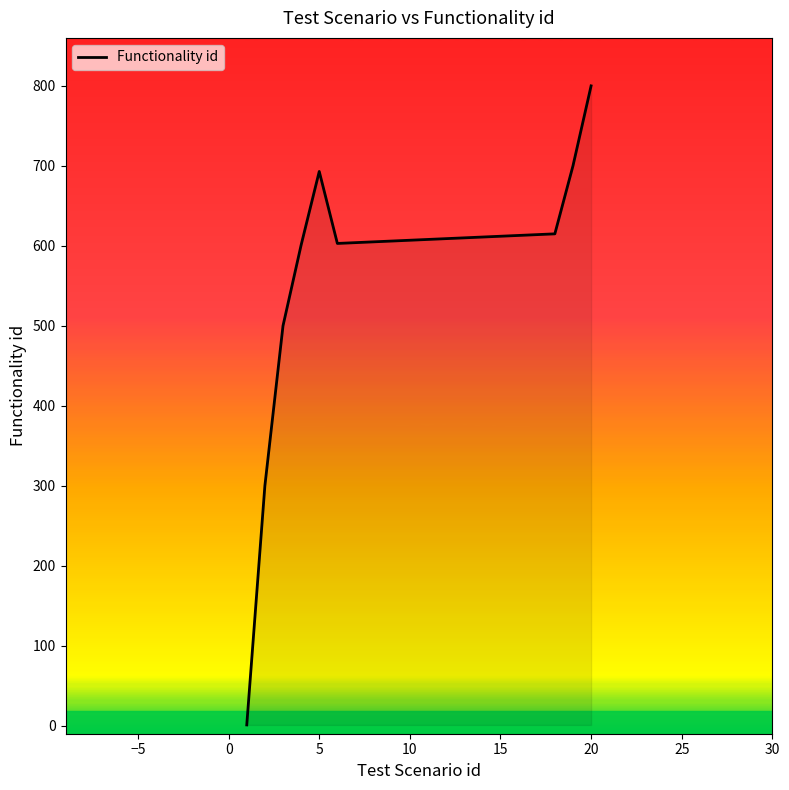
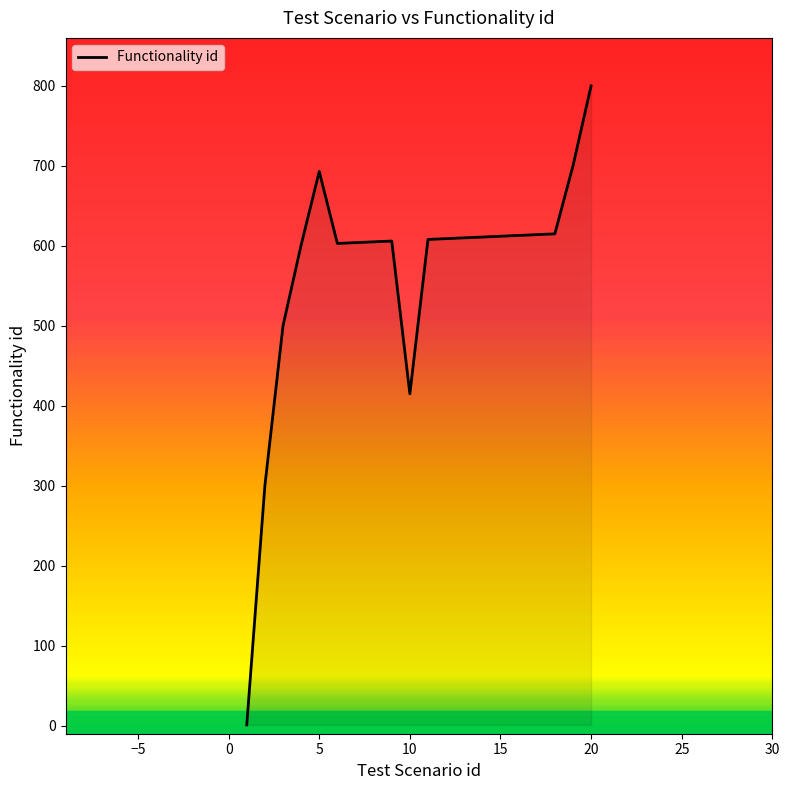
10: 610 -> 420
